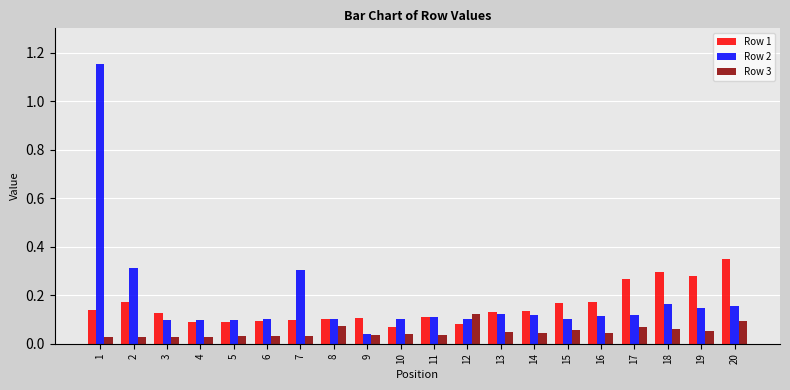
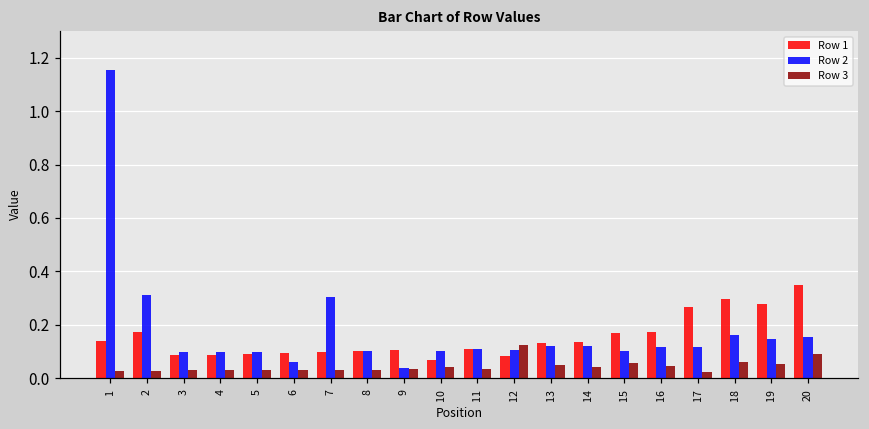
Row 1, 3: 0.13 -> 0.09
Row 2, 6: 0.10 -> 0.06
Row 3, 8: 0.07 -> 0.03
Row 3, 17: 0.07 -> 0.02
